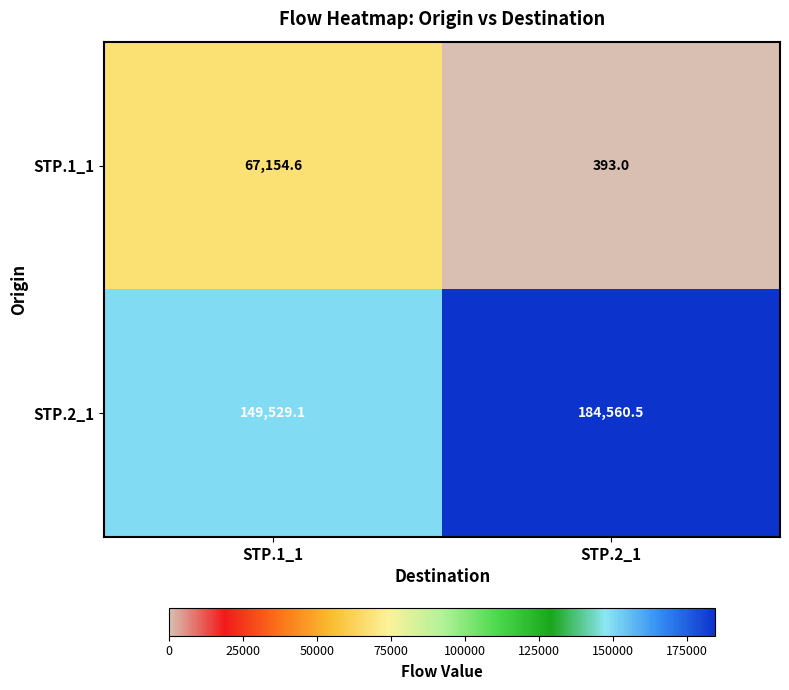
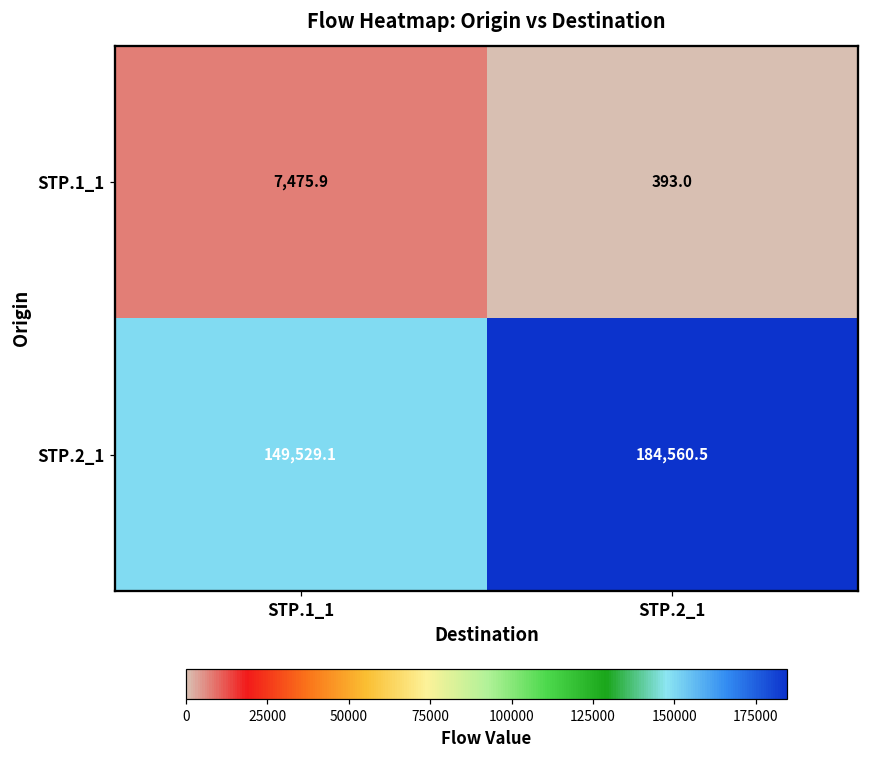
STP.1_1, STP.1_1: 67,154.6 -> 7,475.9
